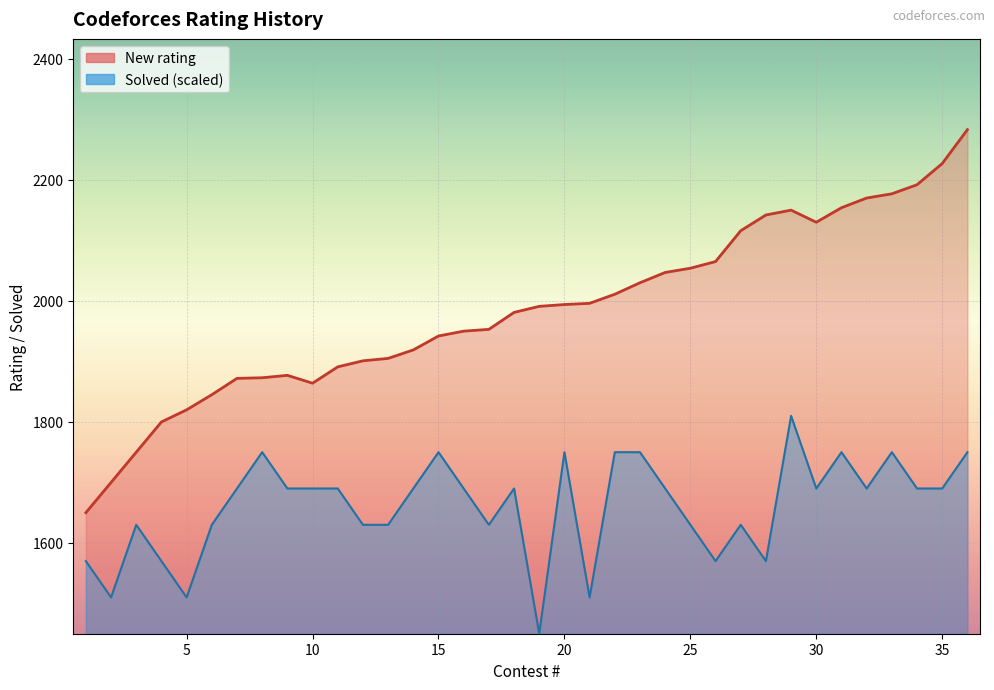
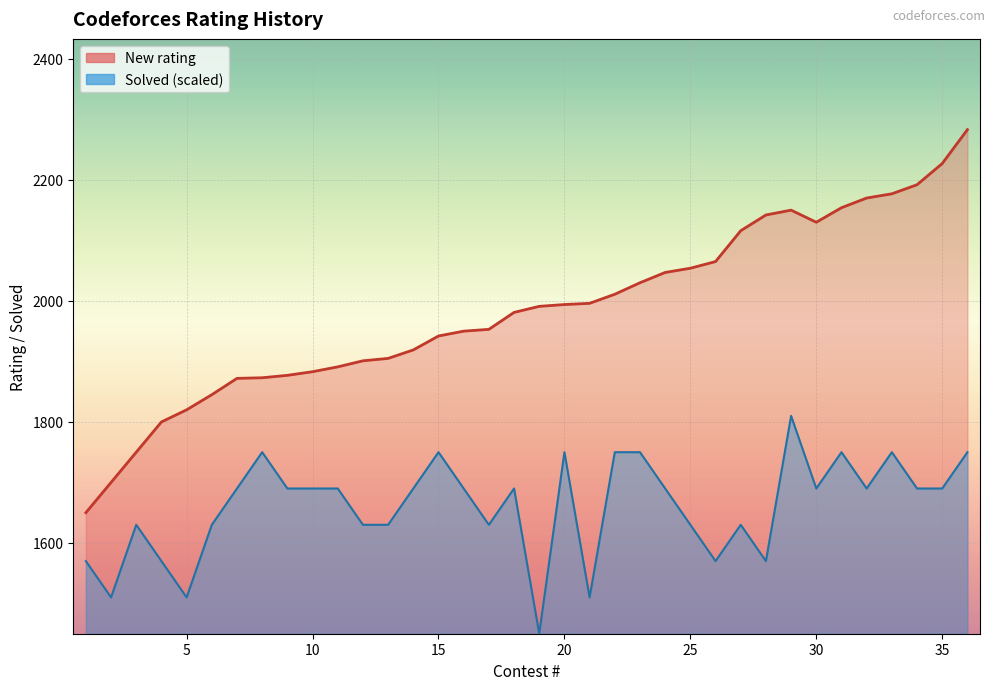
New rating, 10: 1860 -> 1880
